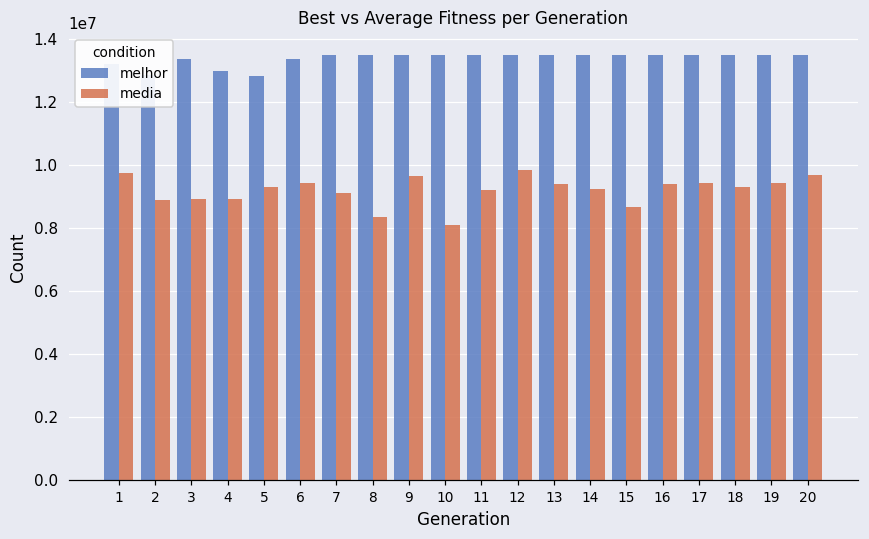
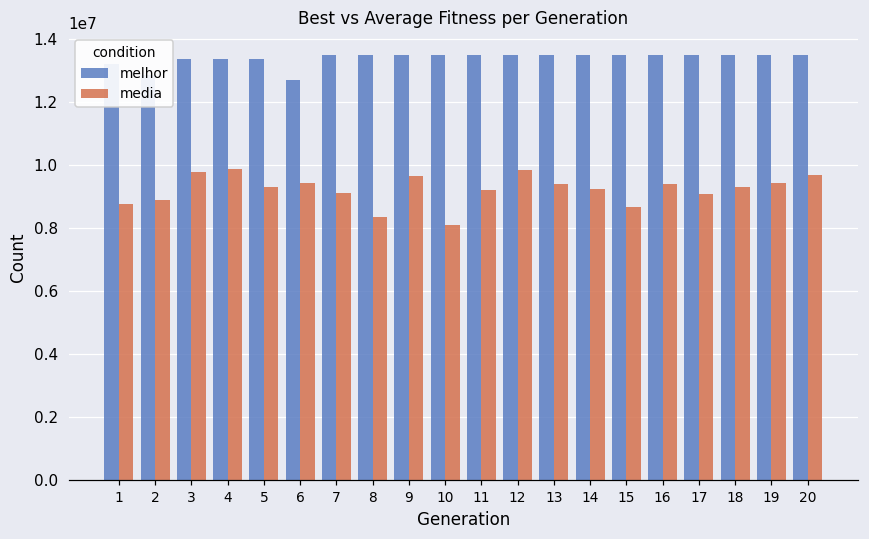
media, 1: 9700000 -> 8800000
media, 3: 8900000 -> 9800000
melhor, 4: 13000000 -> 13300000
media, 4: 8900000 -> 9900000
melhor, 5: 12800000 -> 13300000
melhor, 6: 13300000 -> 12700000
media, 17: 9400000 -> 9100000
